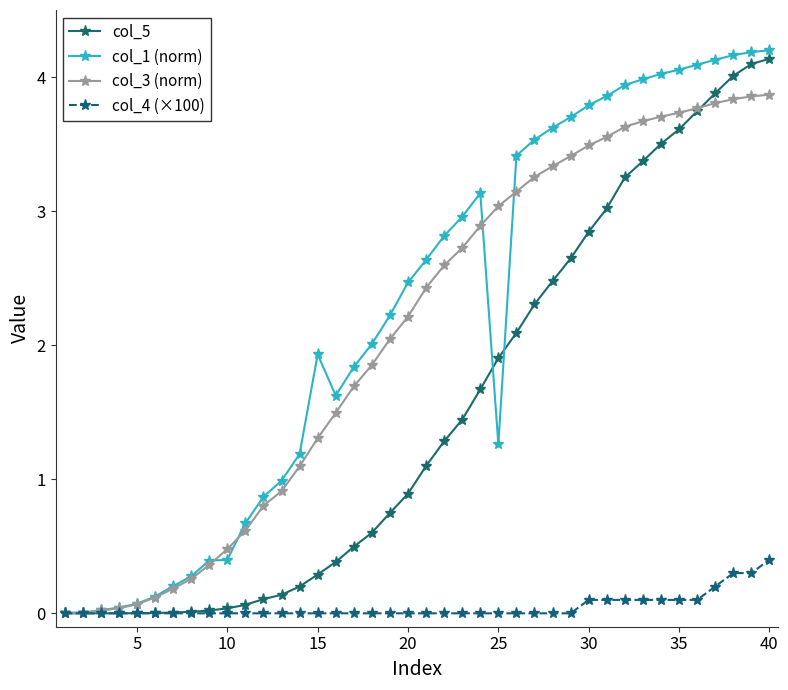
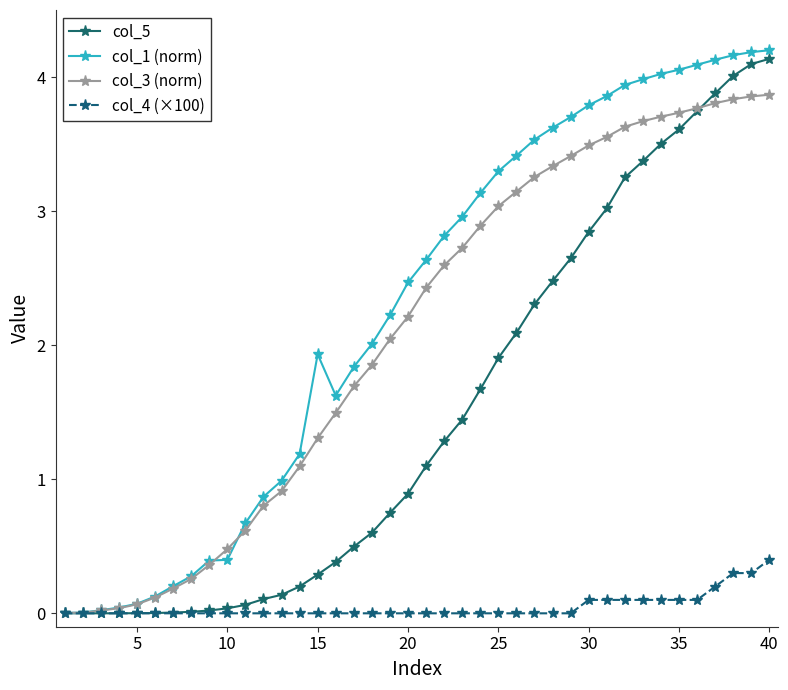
col_1 (norm), 25: 1.26 -> 3.30
